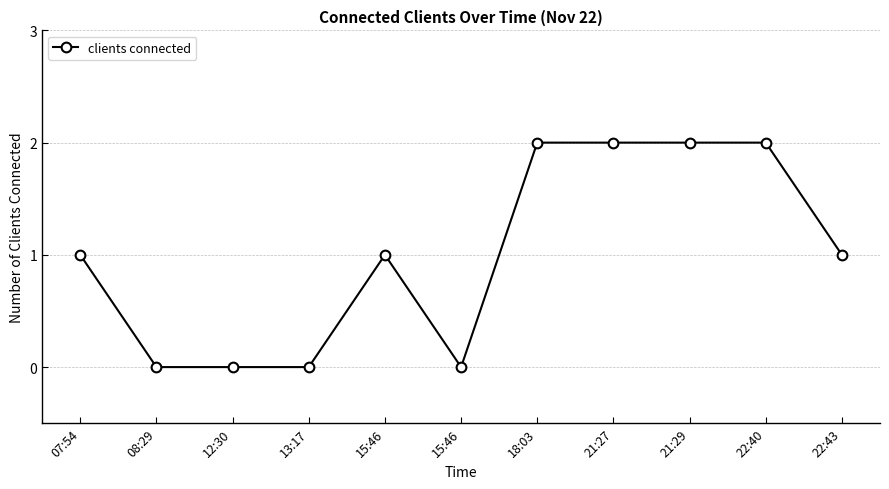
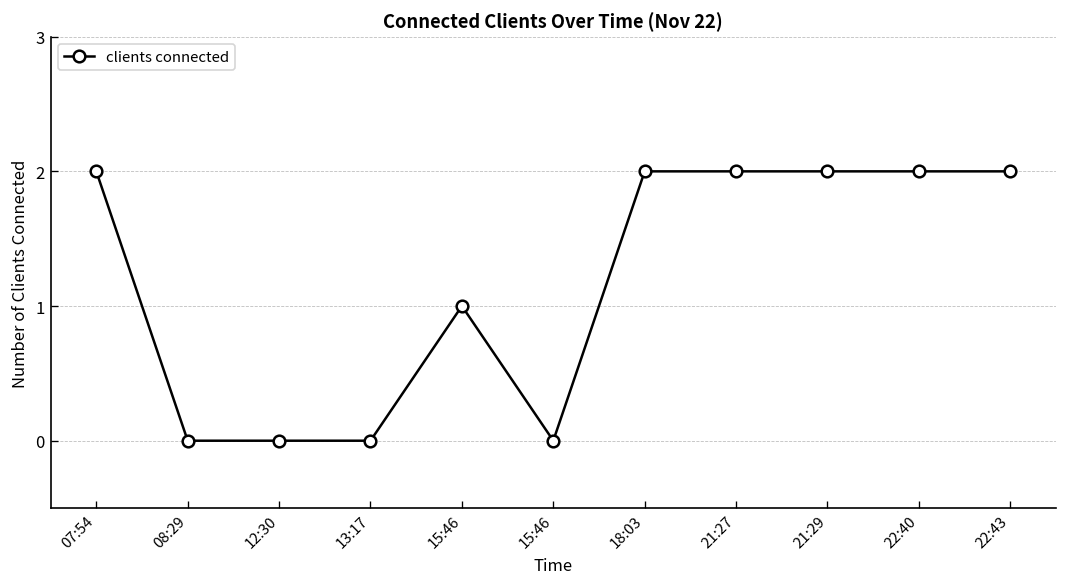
07:54: 1 -> 2
22:43: 1 -> 2
